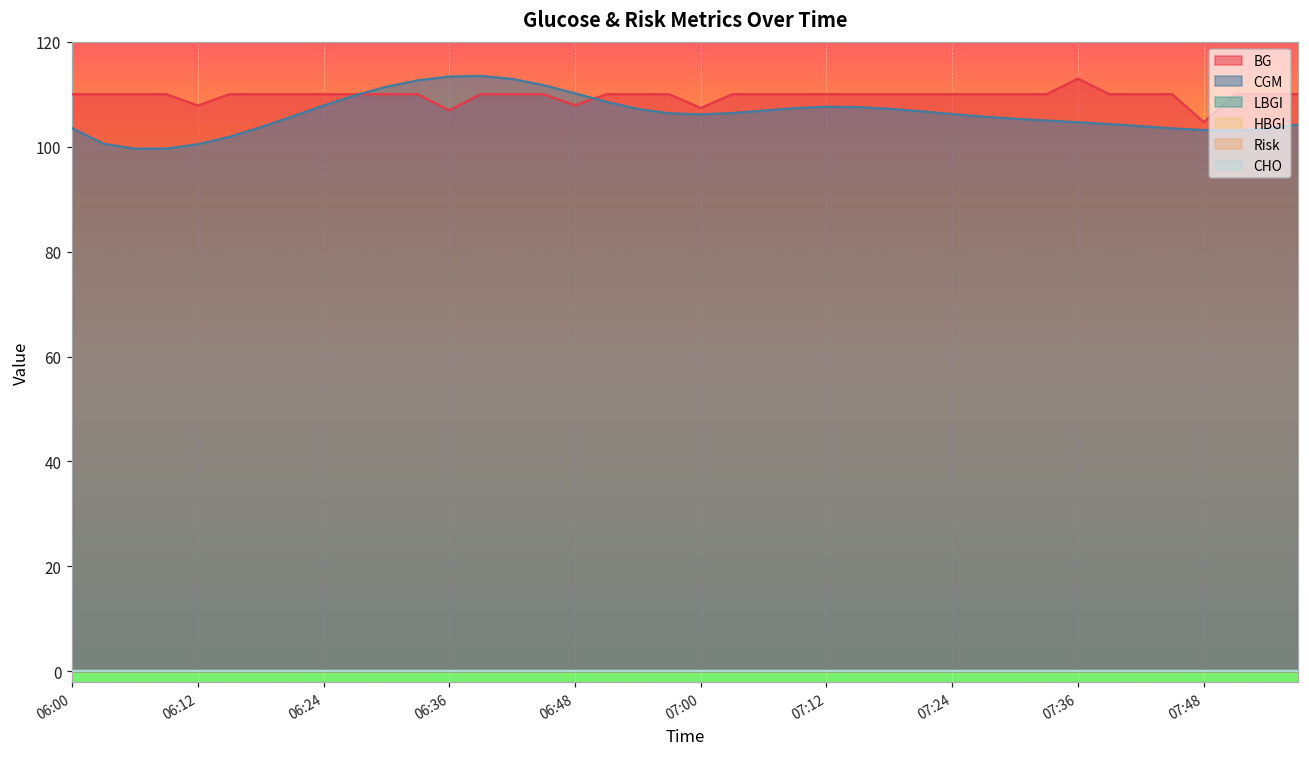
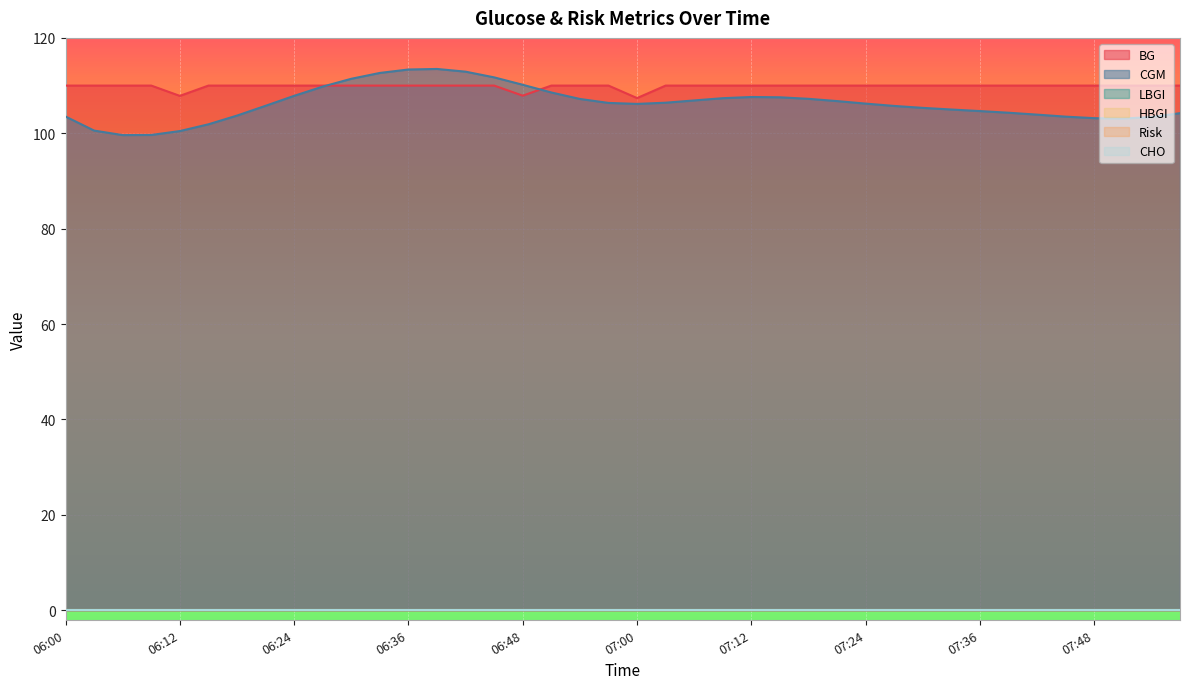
BG, 06:36: 107 -> 110
BG, 07:36: 113 -> 110
BG, 07:48: 105 -> 110
